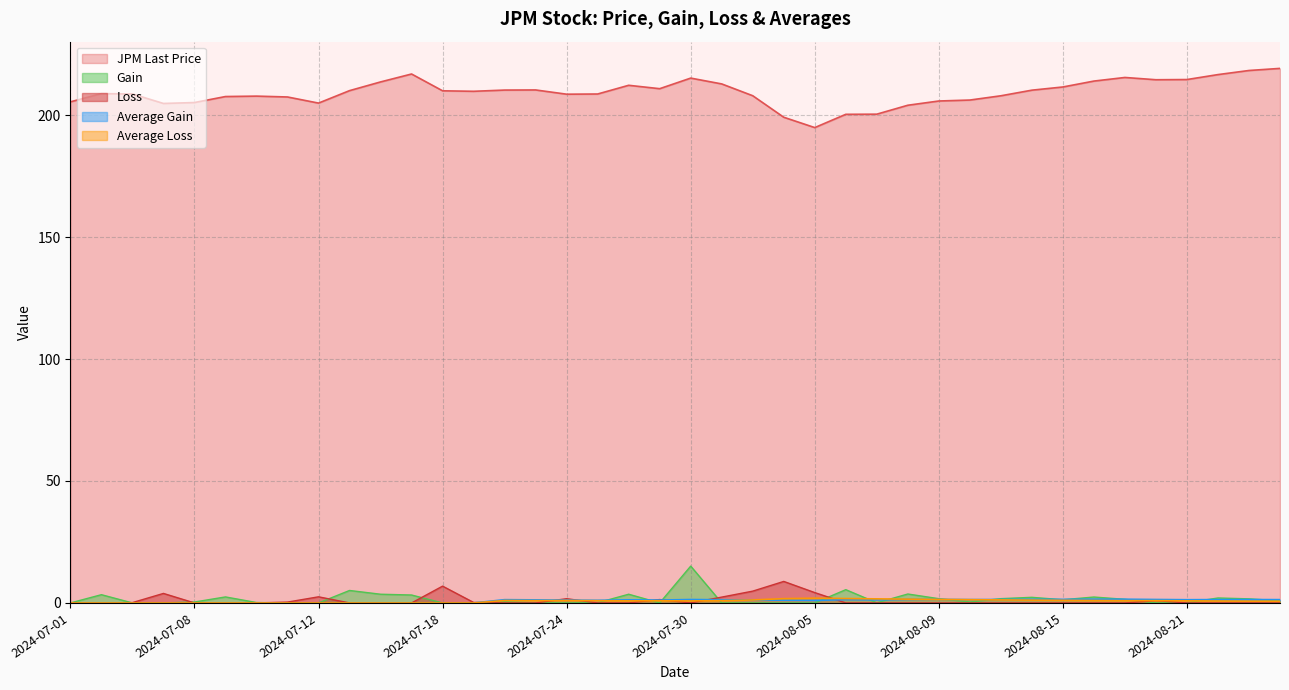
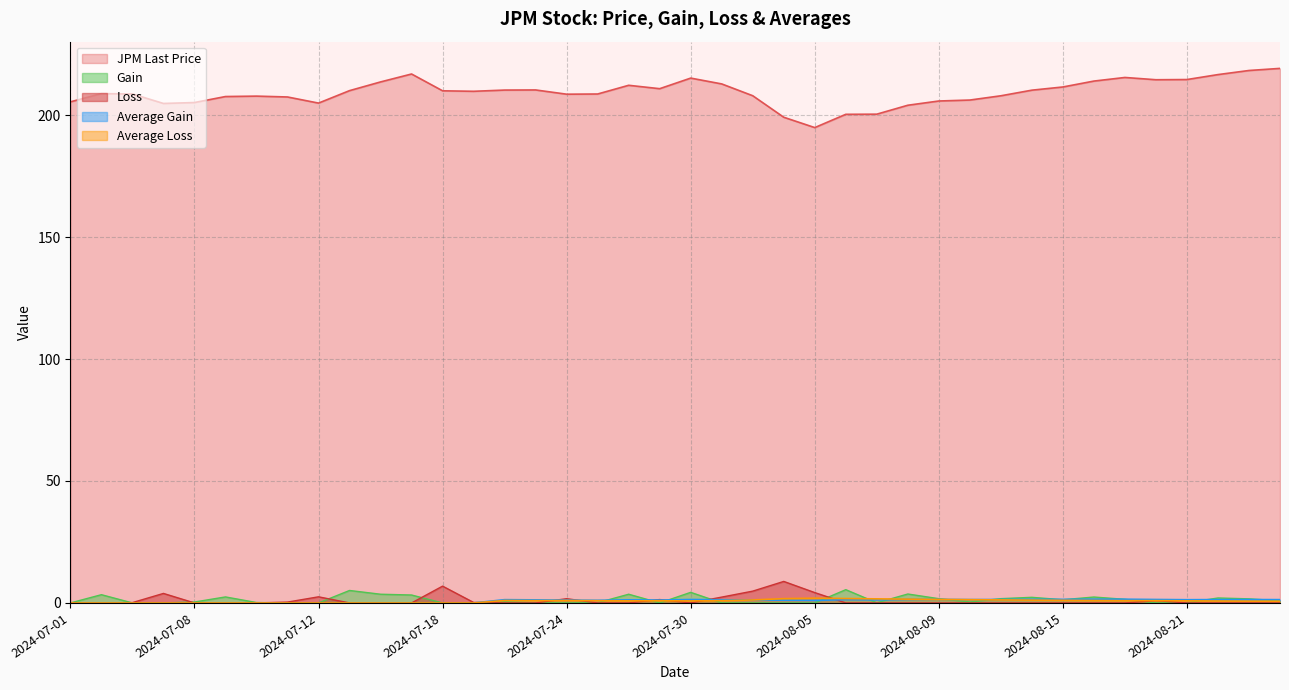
Gain, 2024-07-30: 15 -> 4
